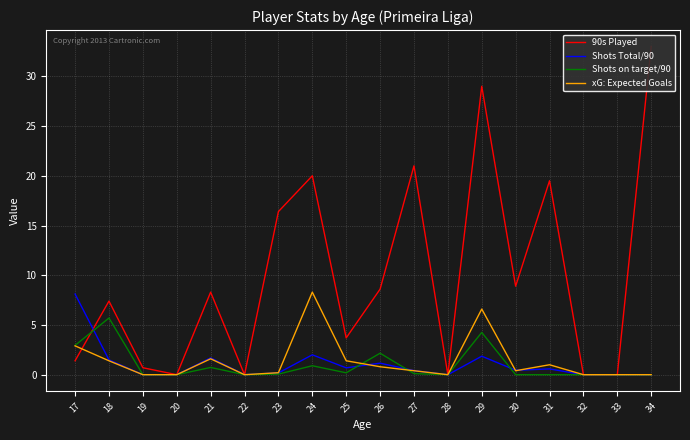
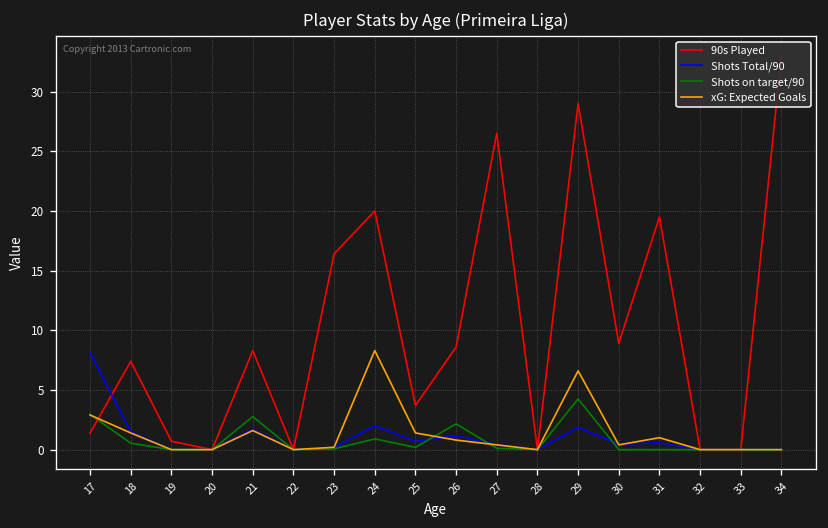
Shots on target/90, 18: 6 -> 1
Shots on target/90, 21: 1 -> 3
90s Played, 27: 21 -> 27
